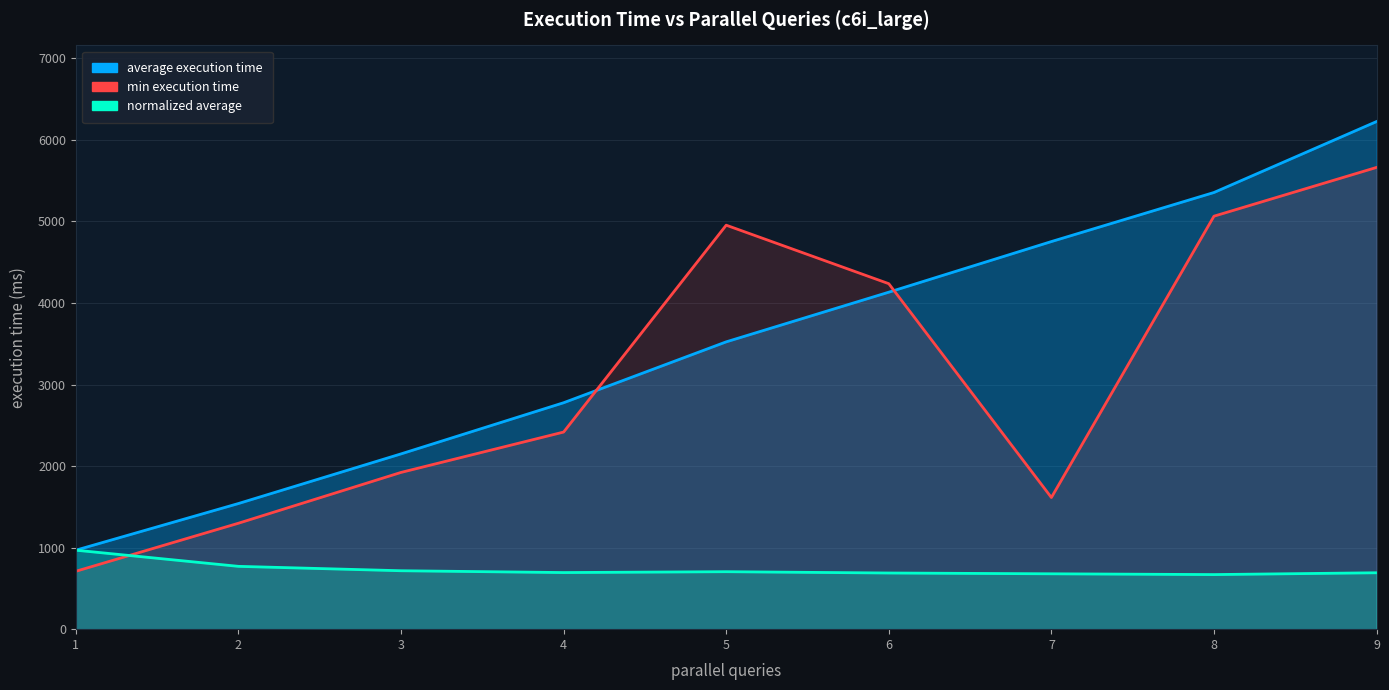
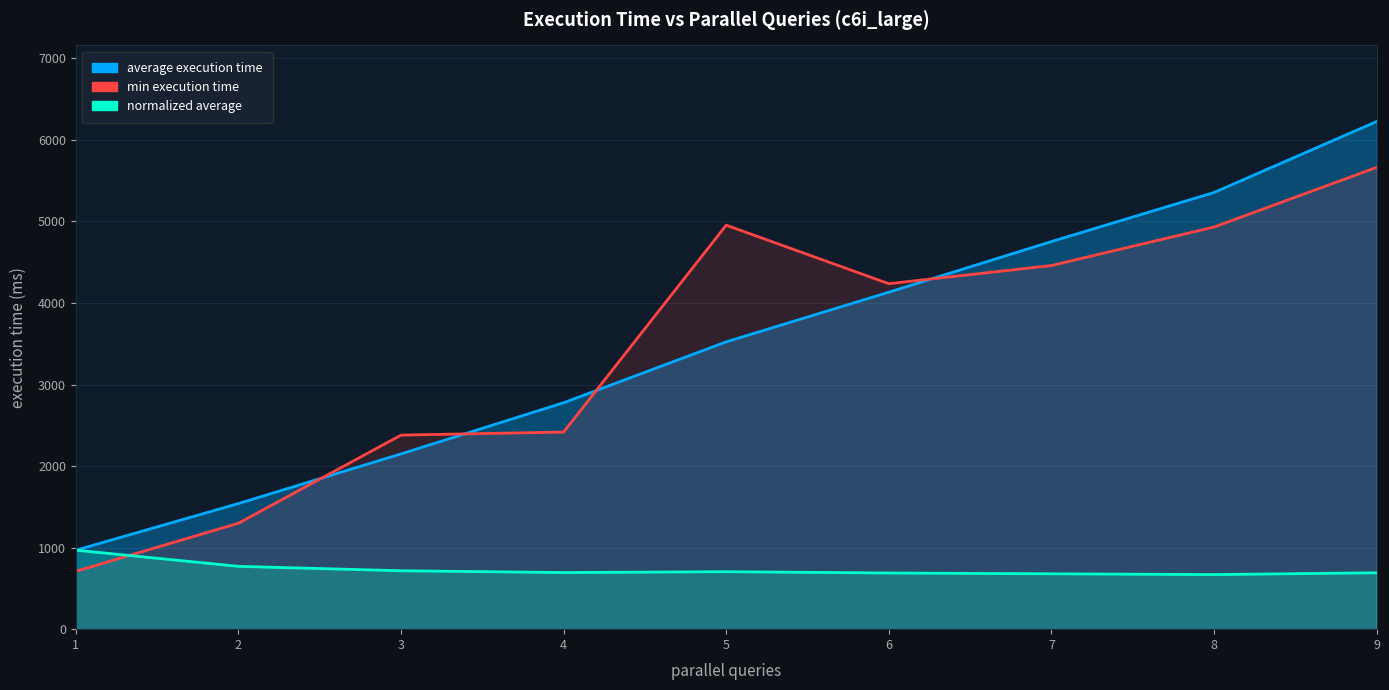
min execution time, 3: 1900 -> 2400
min execution time, 7: 1600 -> 4500
min execution time, 8: 5100 -> 4900
